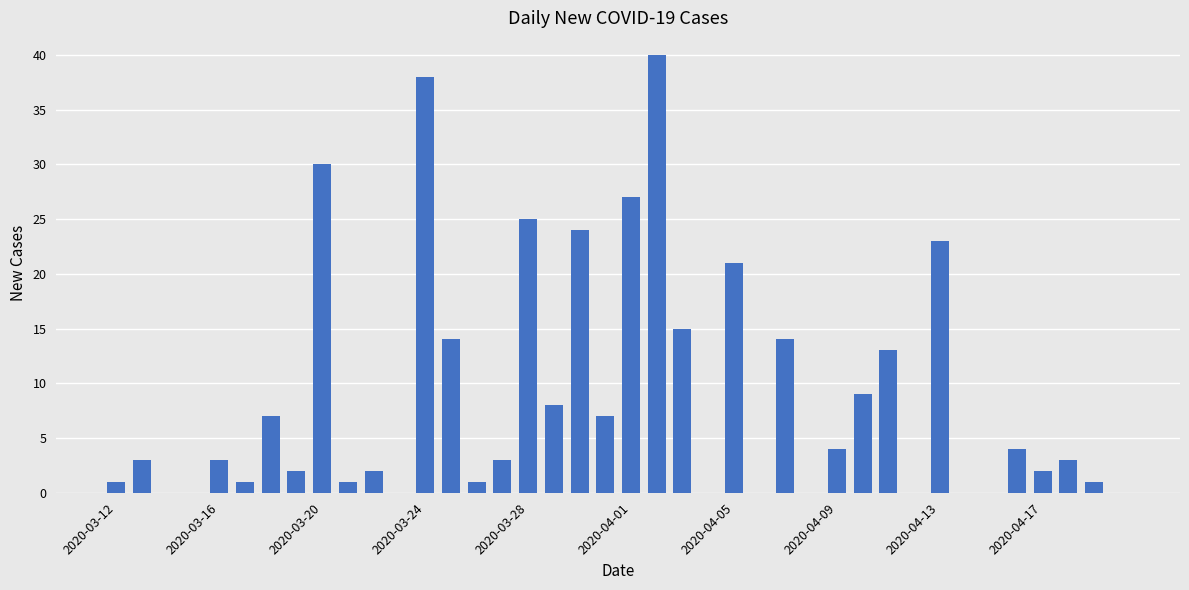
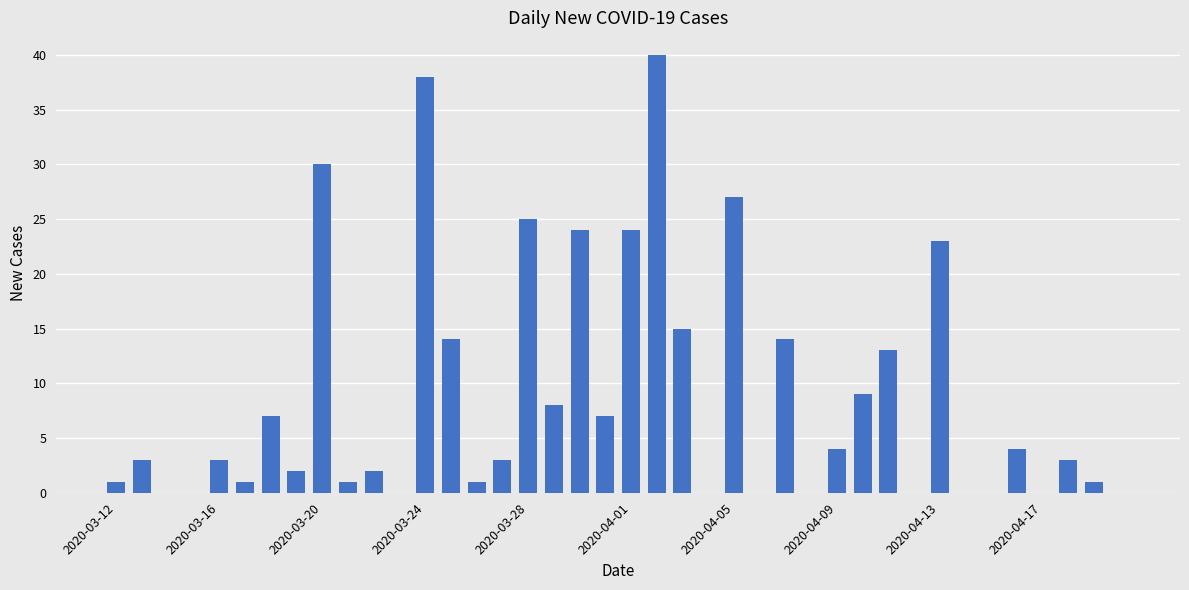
2020-04-01: 27 -> 24
2020-04-05: 21 -> 27
2020-04-17: 2 -> 0
